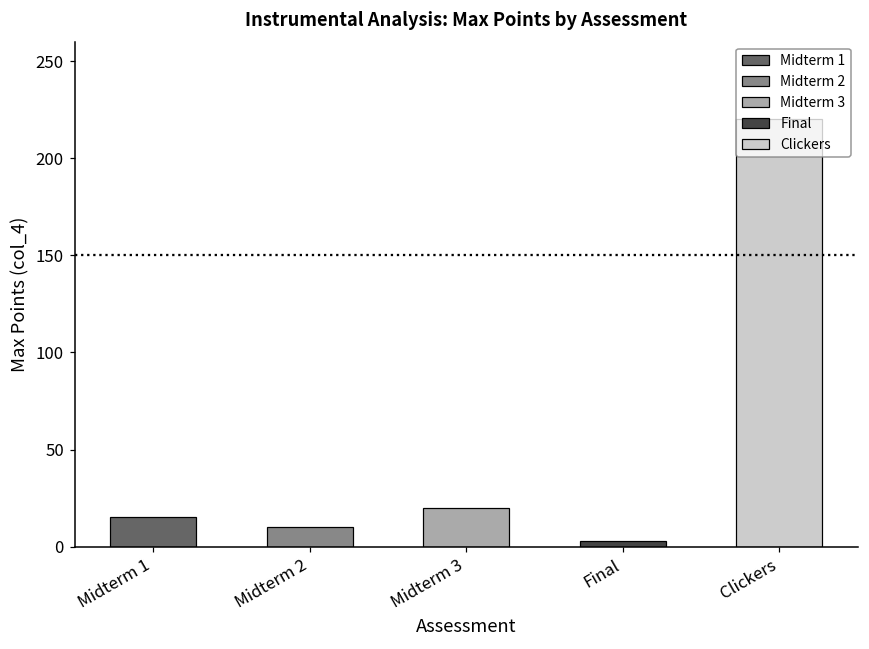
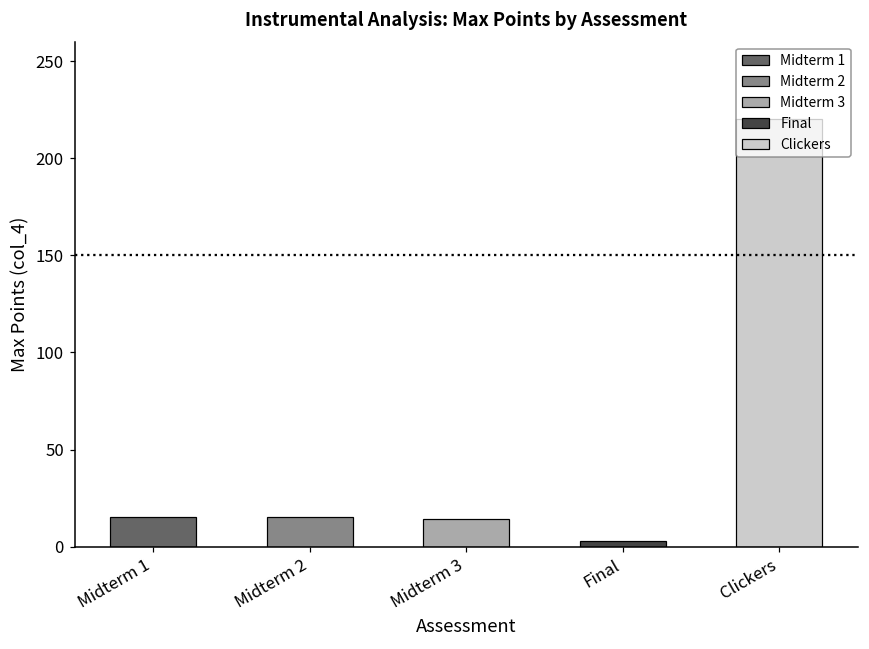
Midterm 2: 10 -> 15
Midterm 3: 20 -> 14
